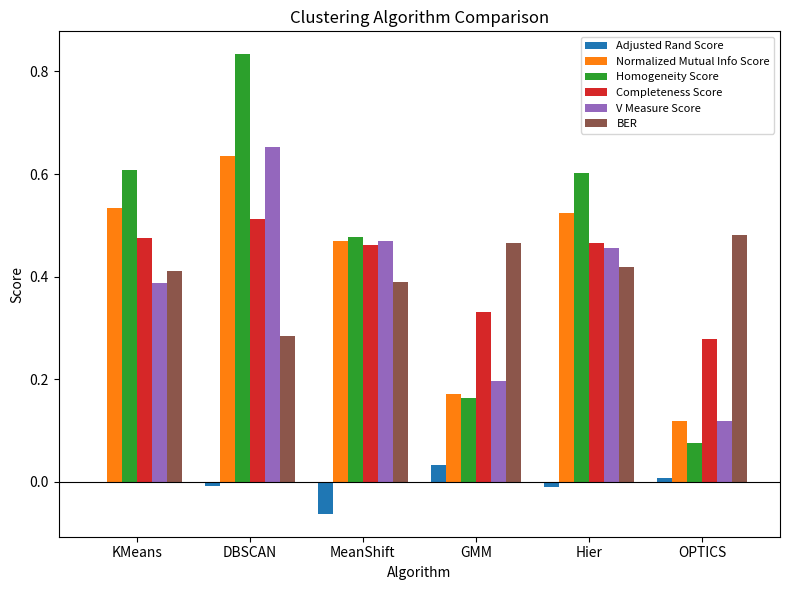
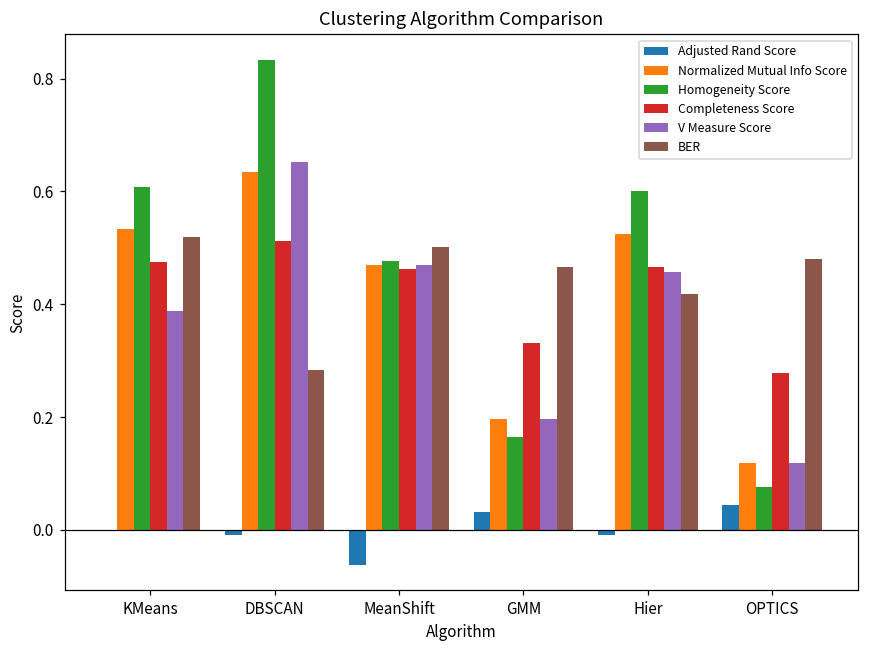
BER, KMeans: 0.41 -> 0.52
BER, MeanShift: 0.39 -> 0.50
Normalized Mutual Info Score, GMM: 0.17 -> 0.20
Adjusted Rand Score, OPTICS: 0.01 -> 0.04
